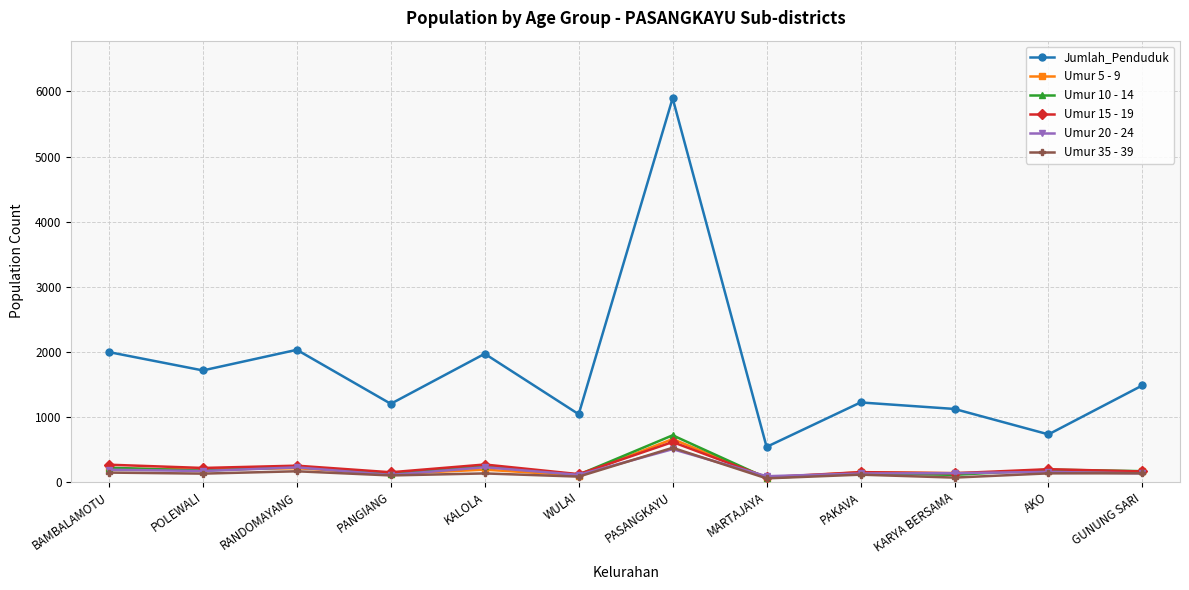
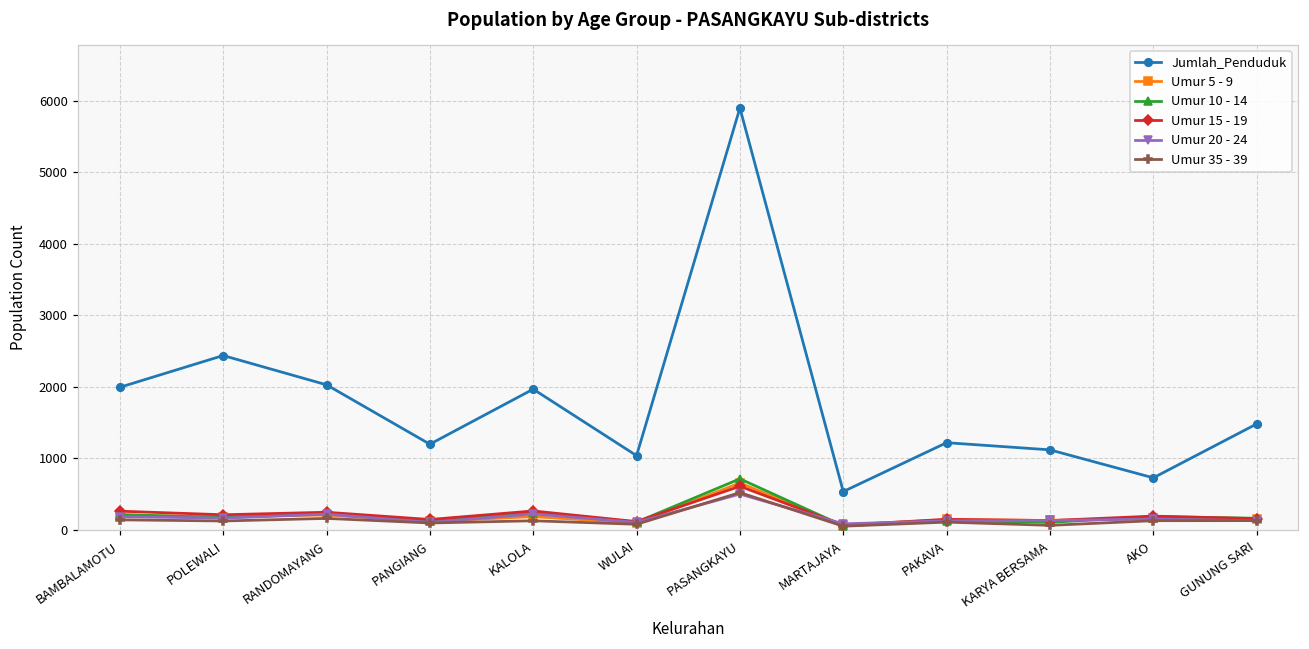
Jumlah_Penduduk, POLEWALI: 1700 -> 2400
